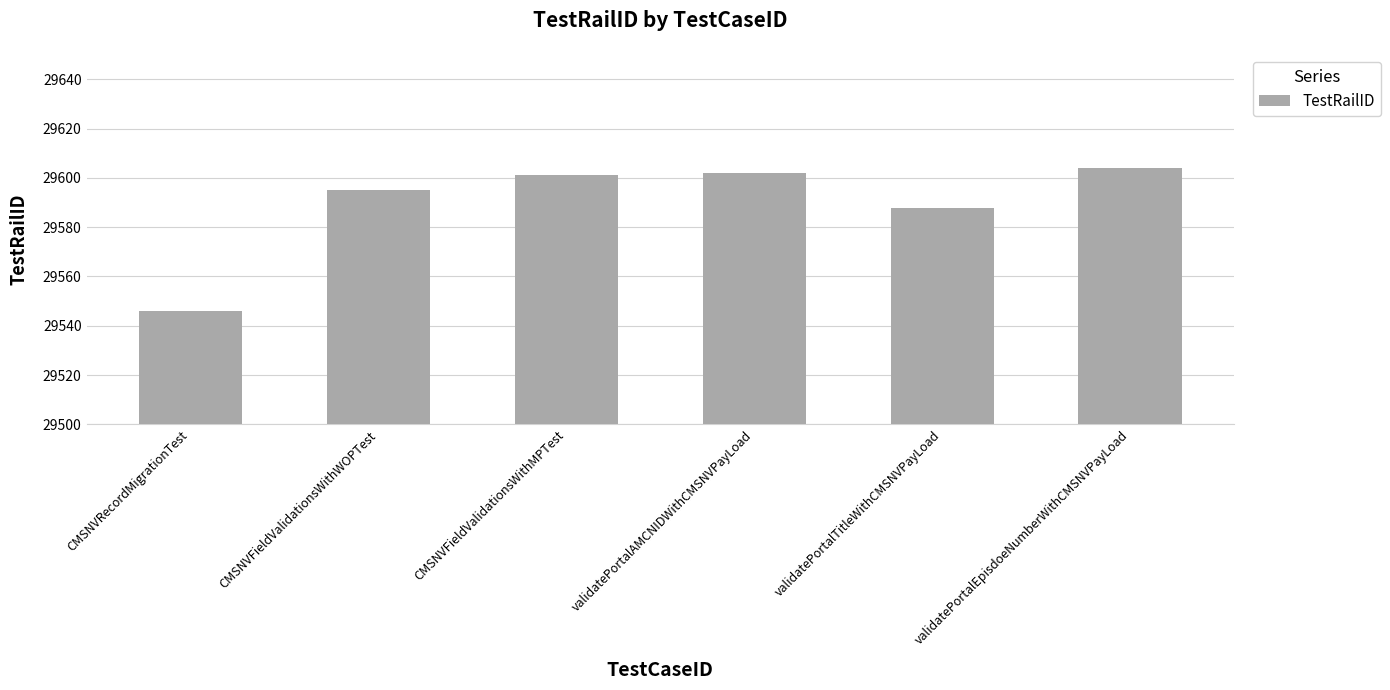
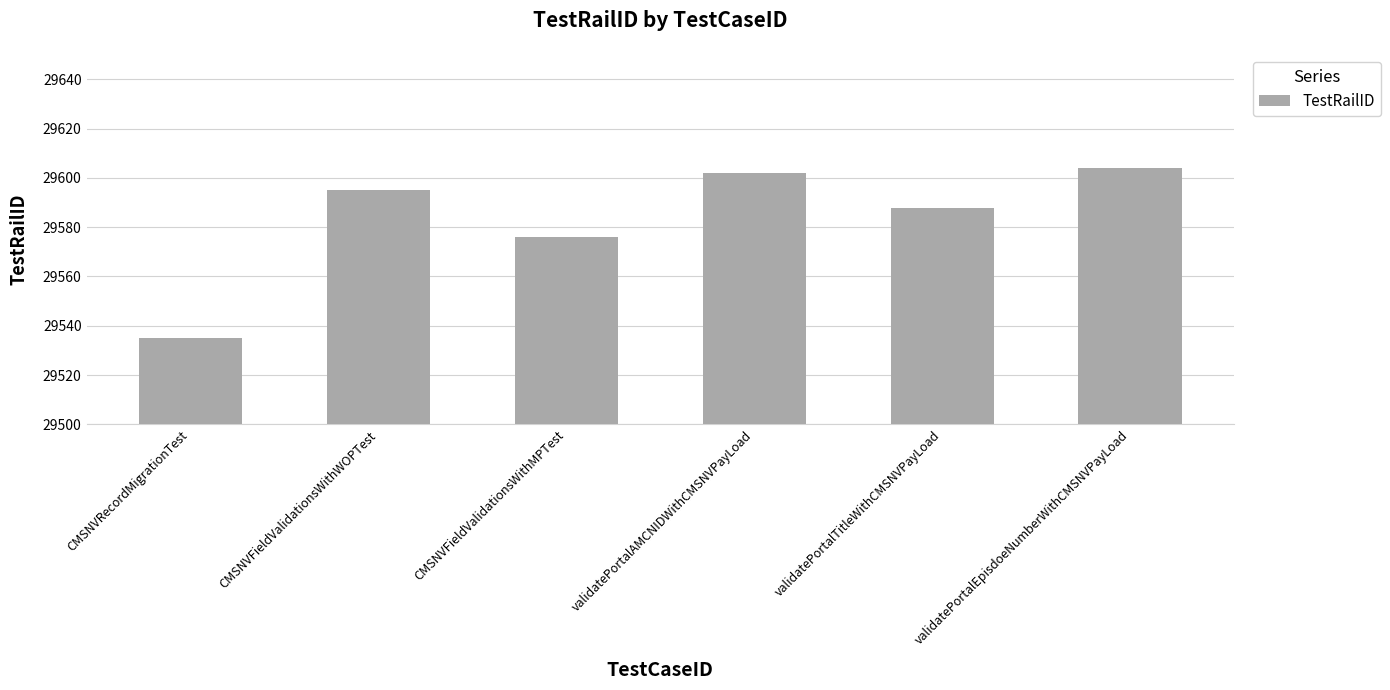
CMSNVRecordMigrationTest: 29546 -> 29535
CMSNVFieldValidationsWithMPTest: 29601 -> 29576
